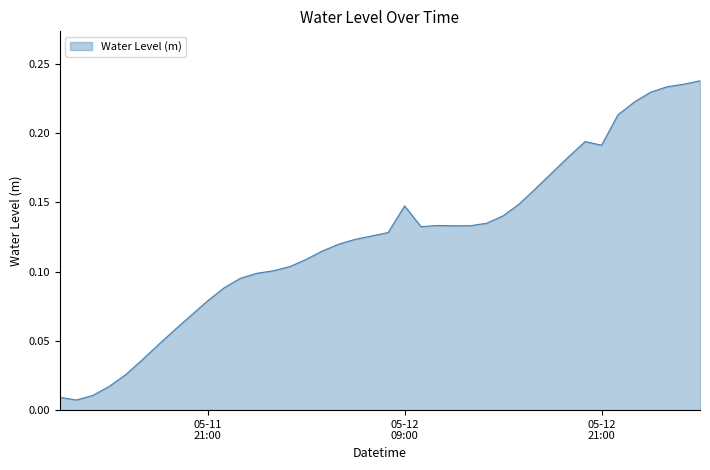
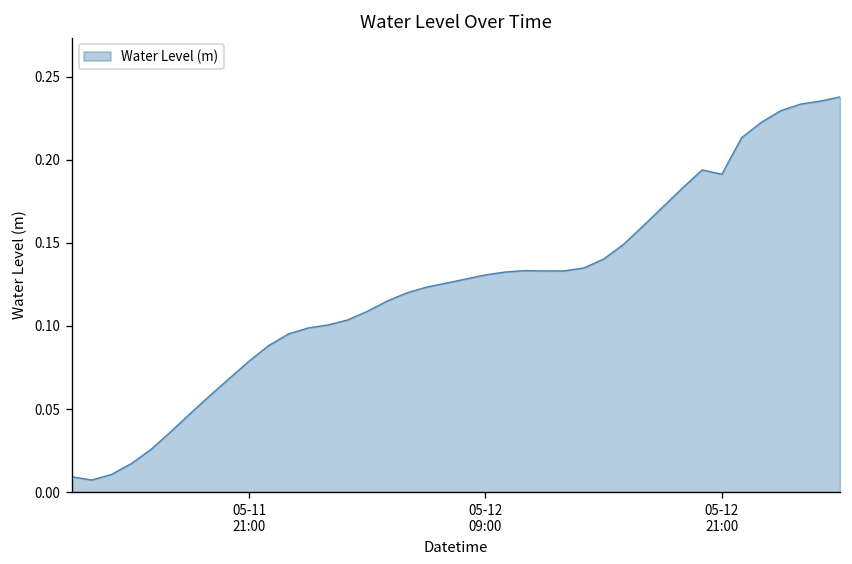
05-12 09:00: 0.147 -> 0.131
